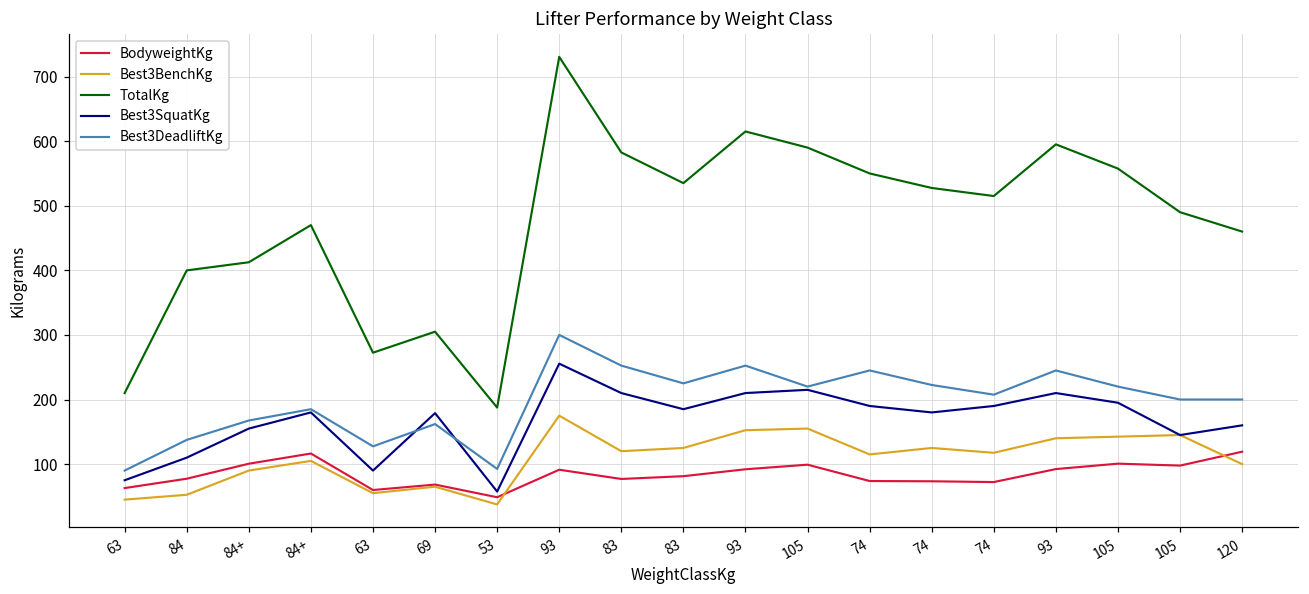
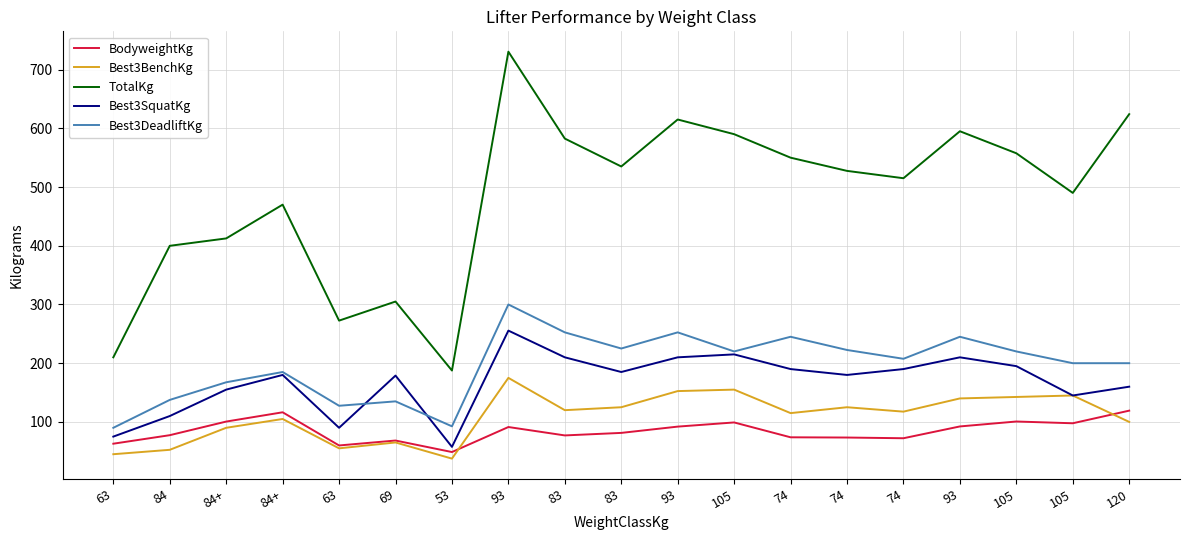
Best3DeadliftKg, 69: 160 -> 140
TotalKg, 120: 460 -> 620
